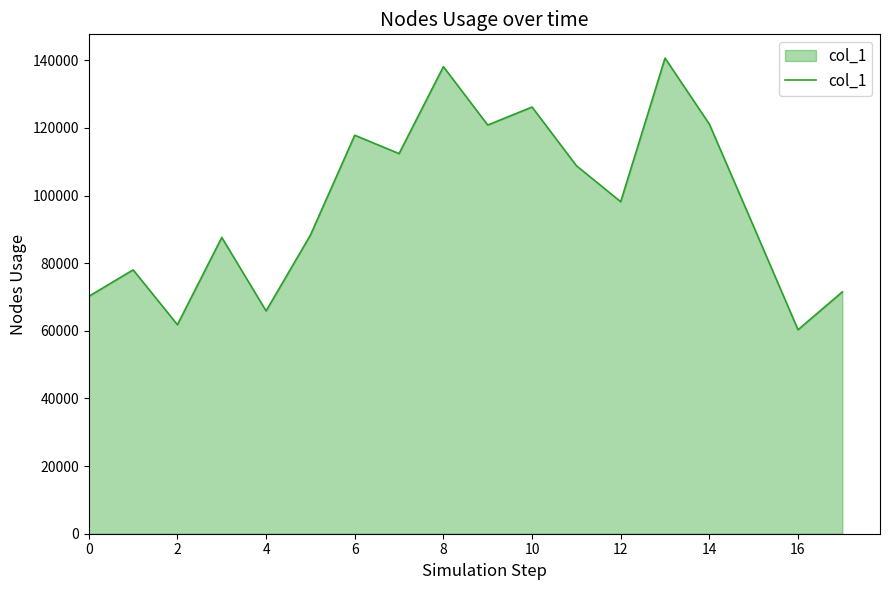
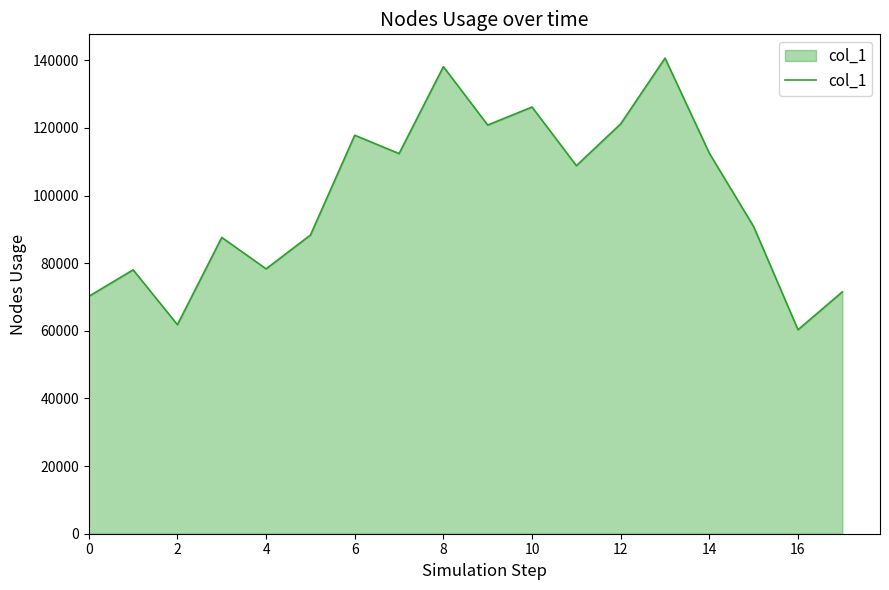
4: 66000 -> 78000
12: 98000 -> 121000
14: 121000 -> 113000
